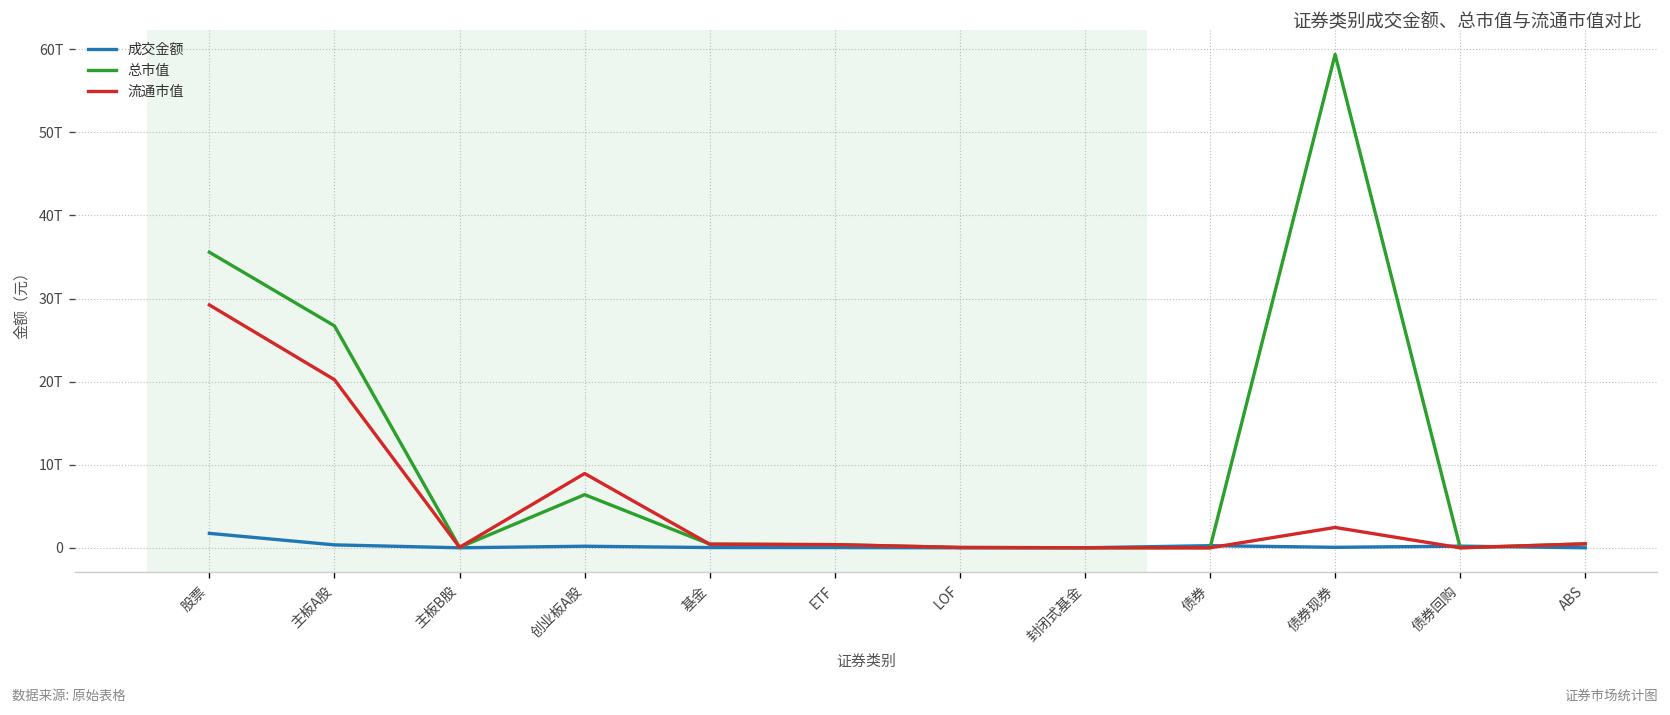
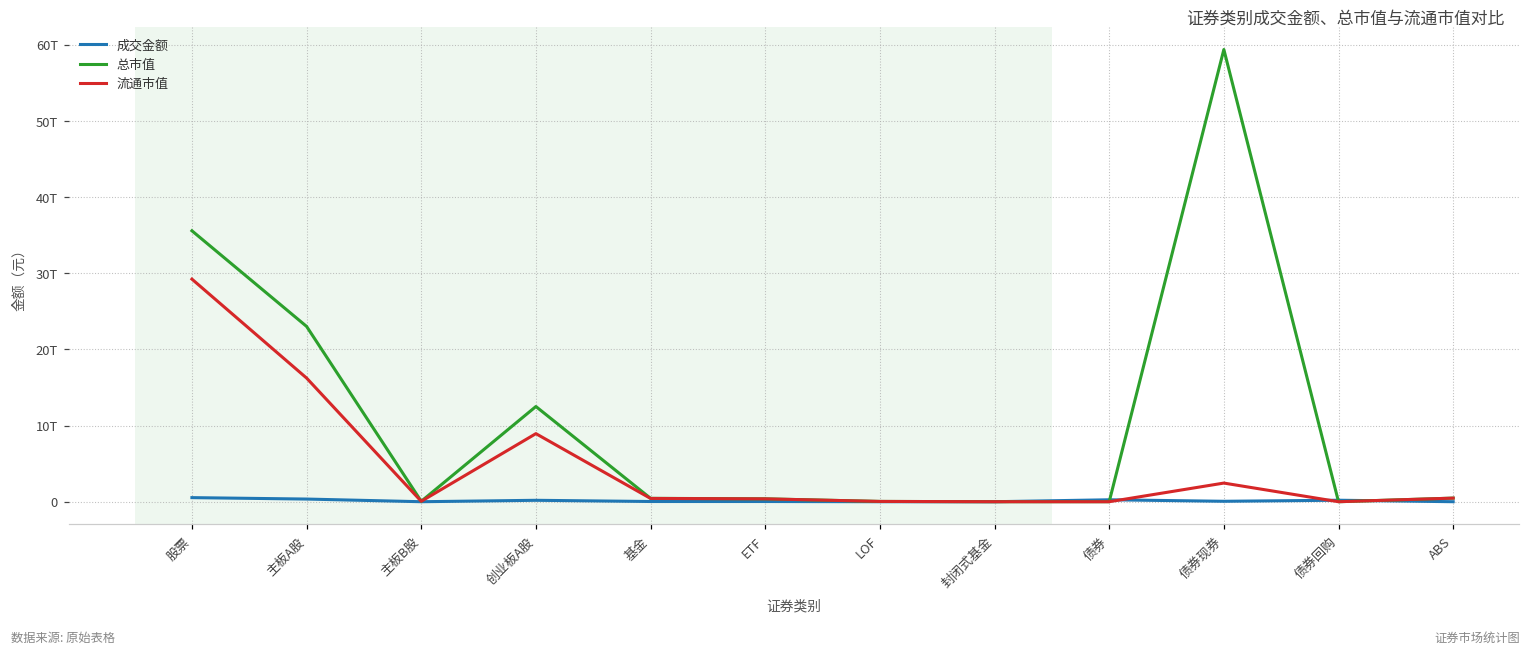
成交金额, 股票: 2T -> 1T
总市值, 主板A股: 27T -> 23T
流通市值, 主板A股: 20T -> 16T
总市值, 创业板A股: 6T -> 13T
